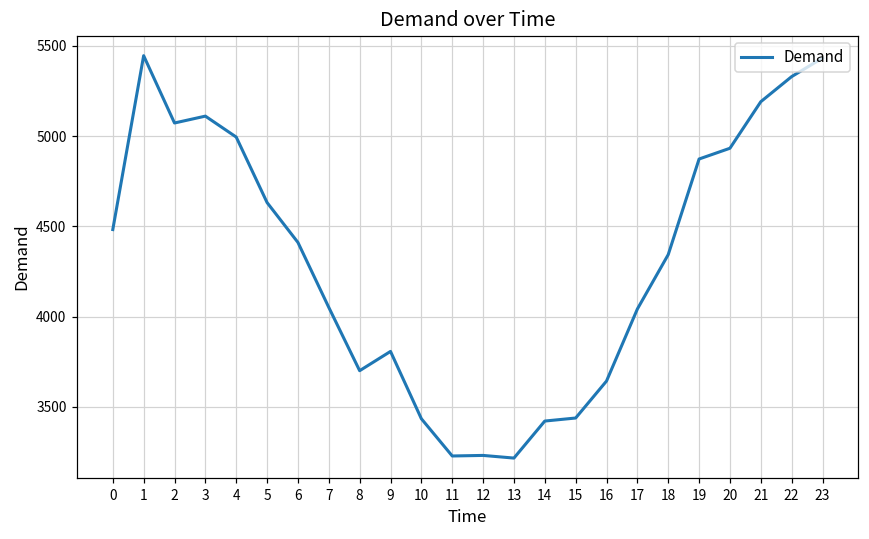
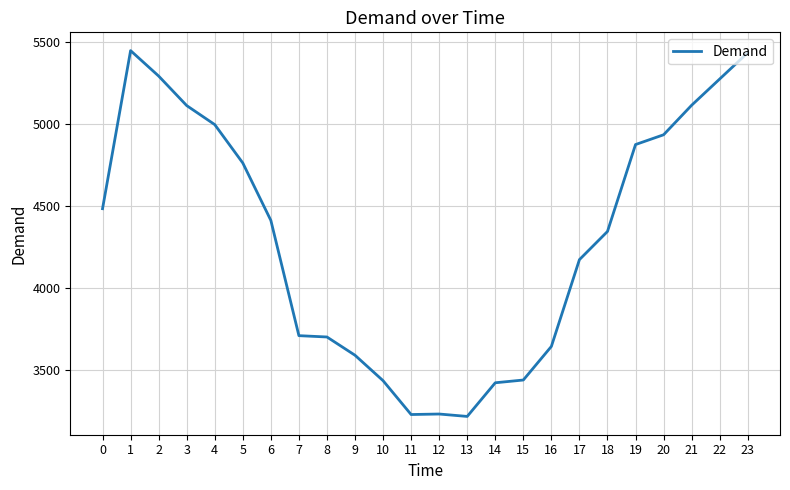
2: 5070 -> 5290
5: 4630 -> 4760
7: 4050 -> 3710
9: 3810 -> 3590
17: 4040 -> 4170
21: 5190 -> 5110
22: 5330 -> 5270
